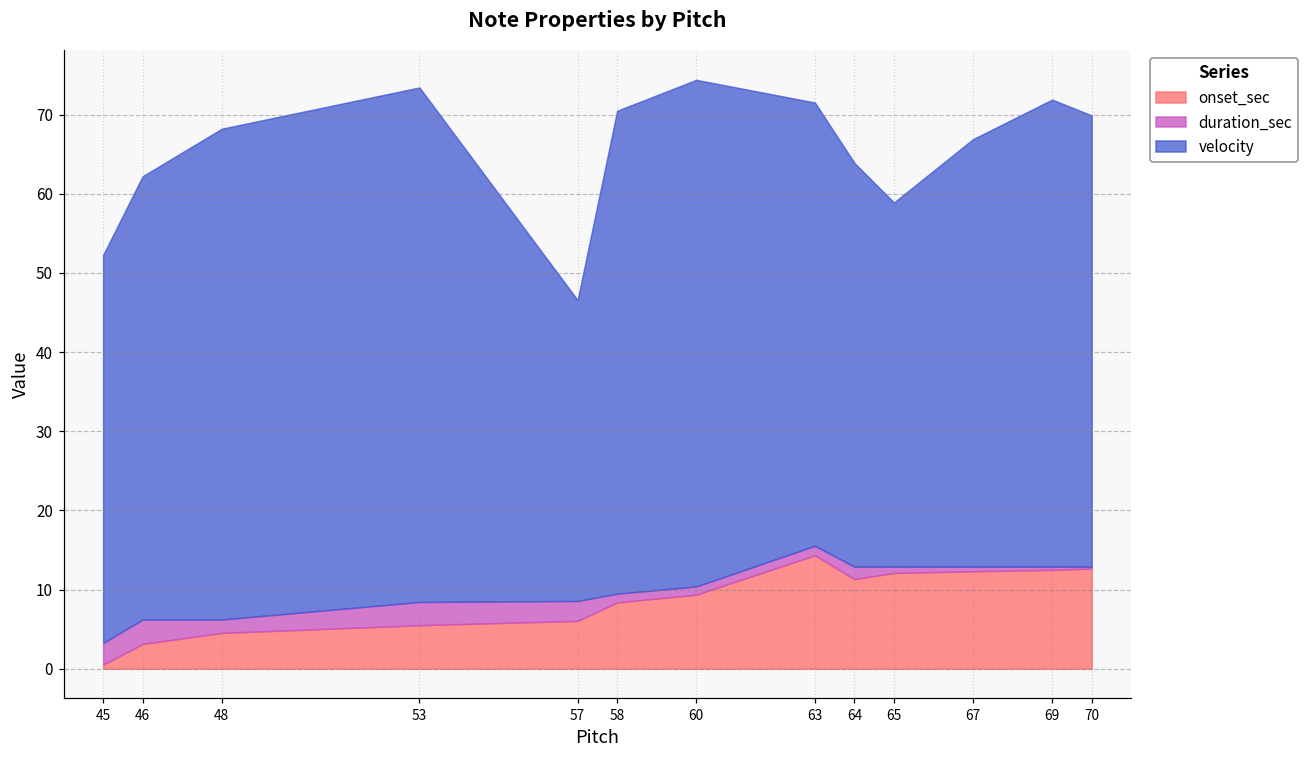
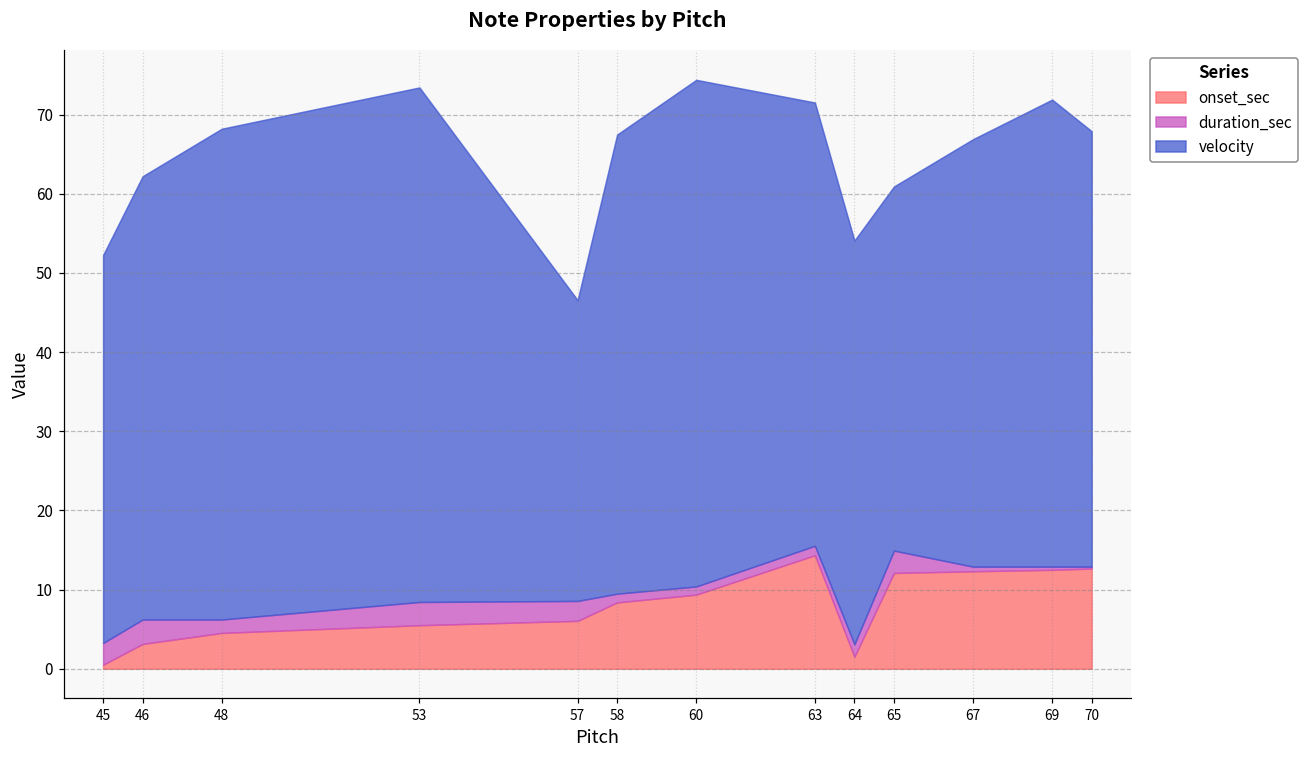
velocity, 58: 61 -> 58
onset_sec, 64: 11 -> 2
duration_sec, 65: 1 -> 3
velocity, 70: 57 -> 55
